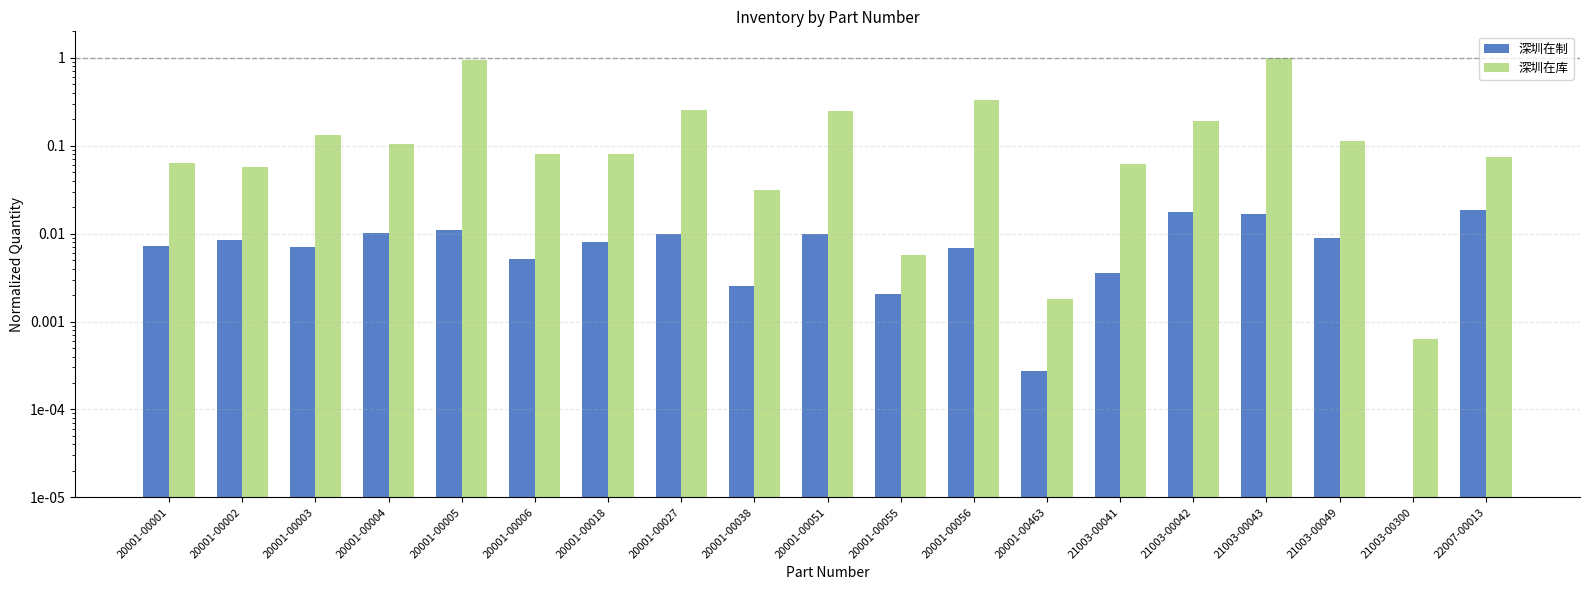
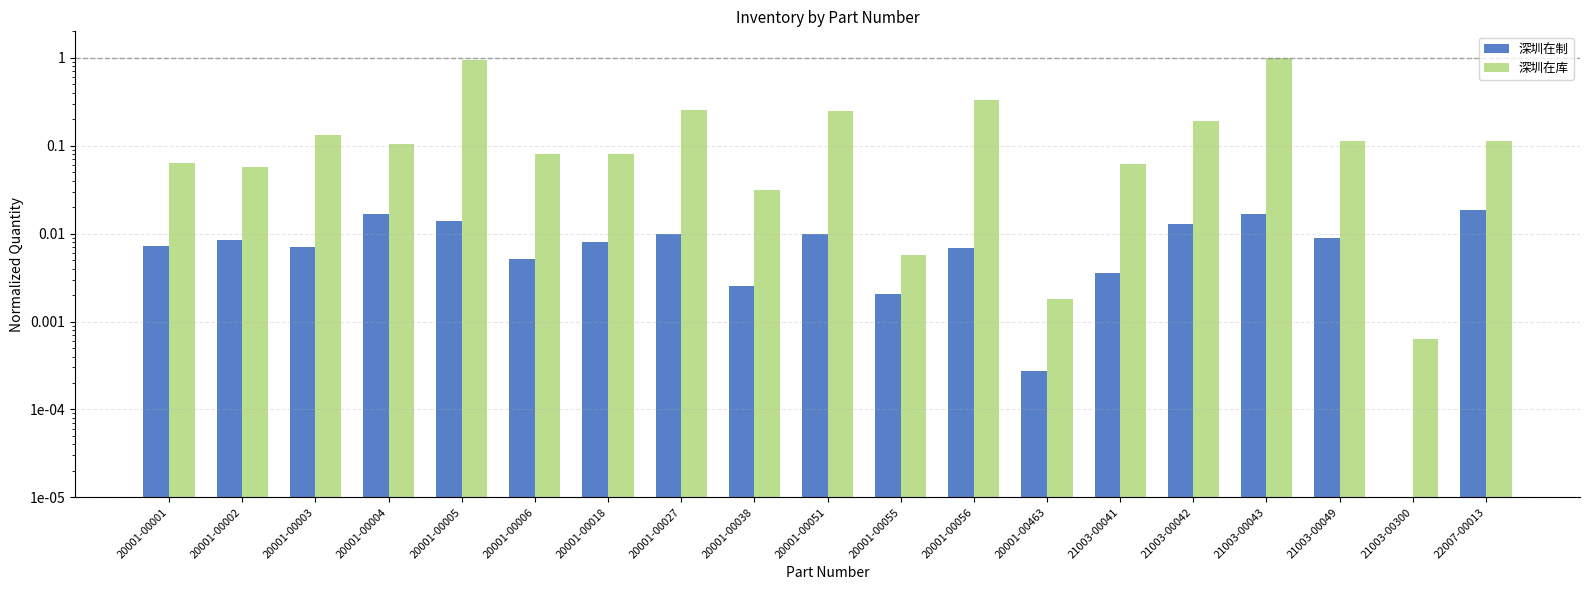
深圳在制, 20001-00004: 0.010 -> 0.017
深圳在制, 20001-00005: 0.011 -> 0.014
深圳在制, 21003-00042: 0.018 -> 0.013
深圳在库, 22007-00013: 0.08 -> 0.11
